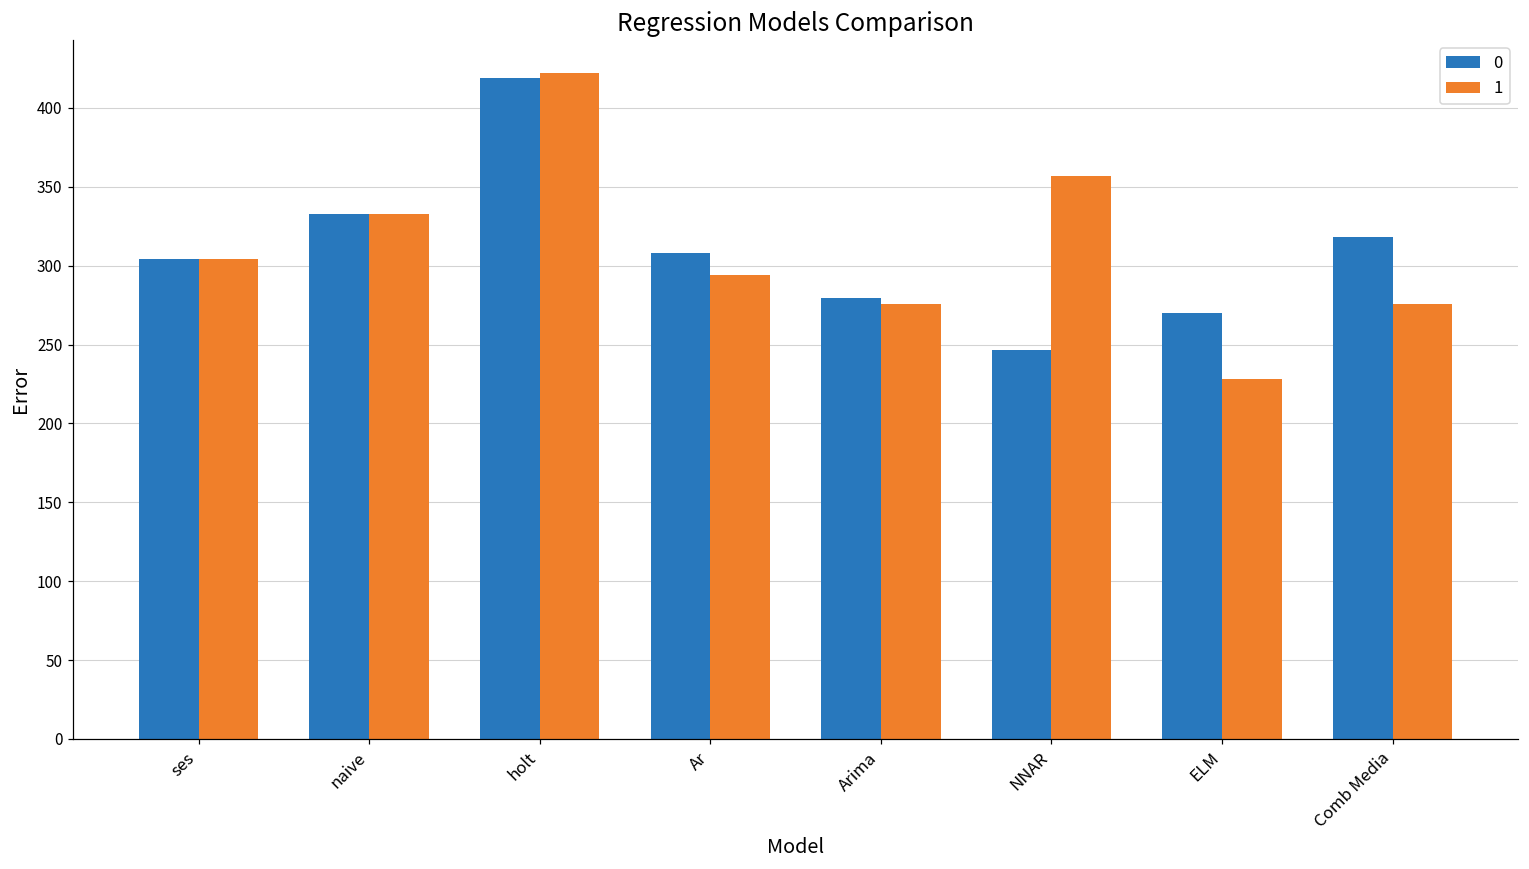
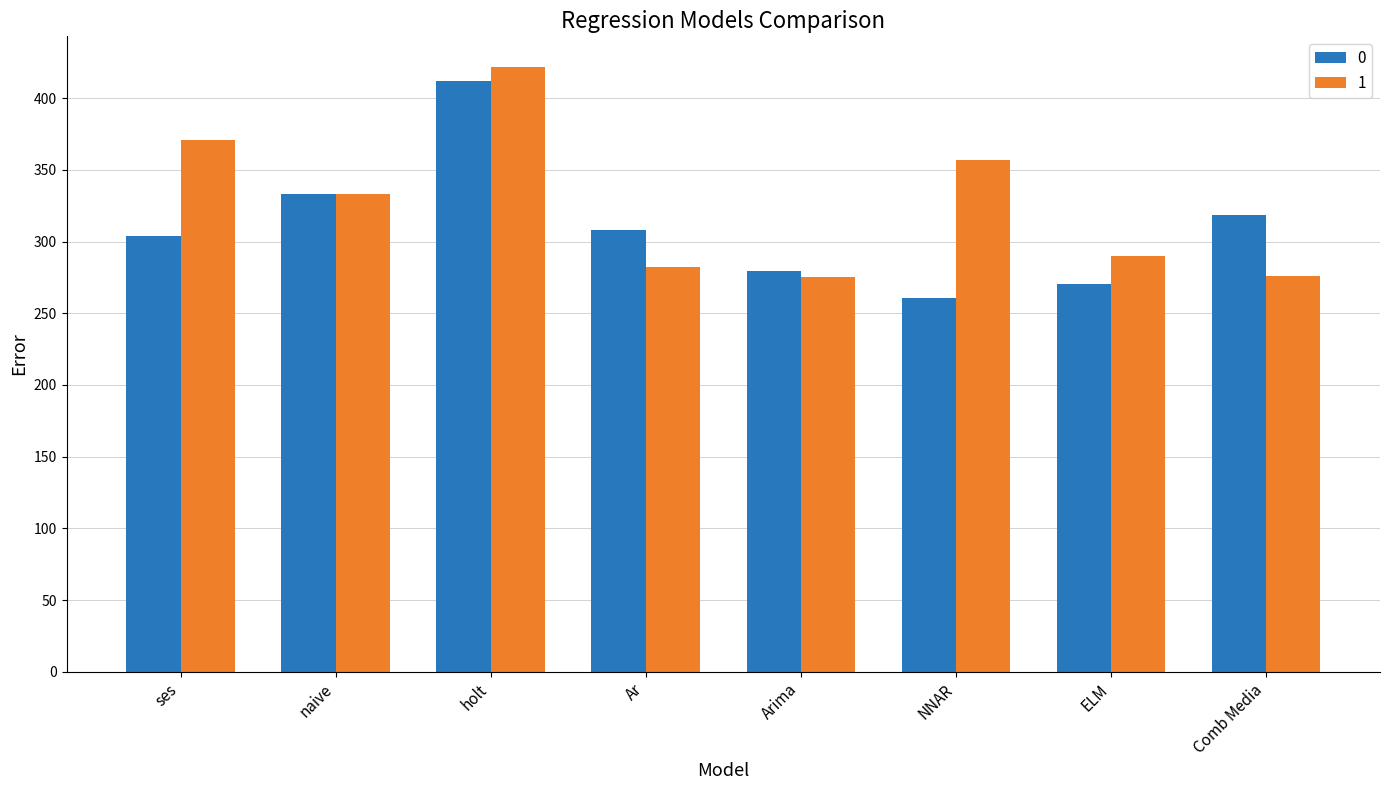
1, ses: 304 -> 371
0, holt: 419 -> 412
1, Ar: 294 -> 282
0, NNAR: 247 -> 260
1, ELM: 228 -> 290
